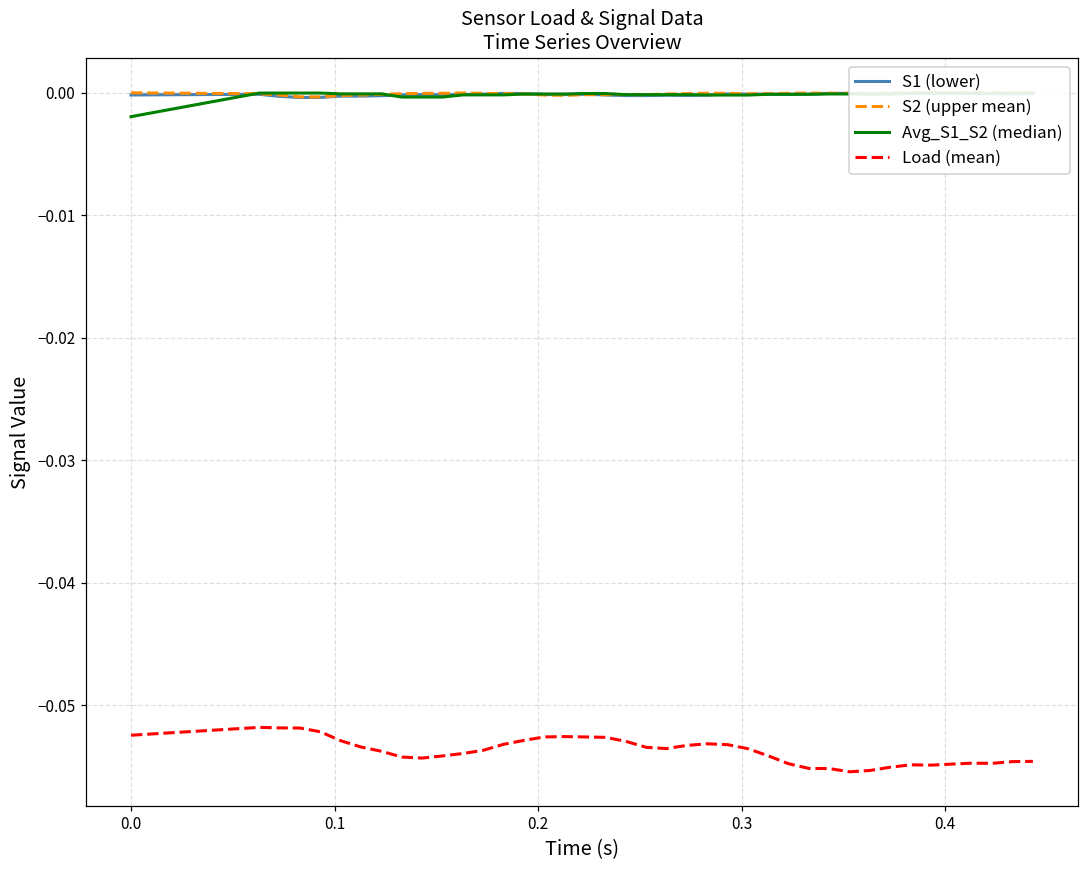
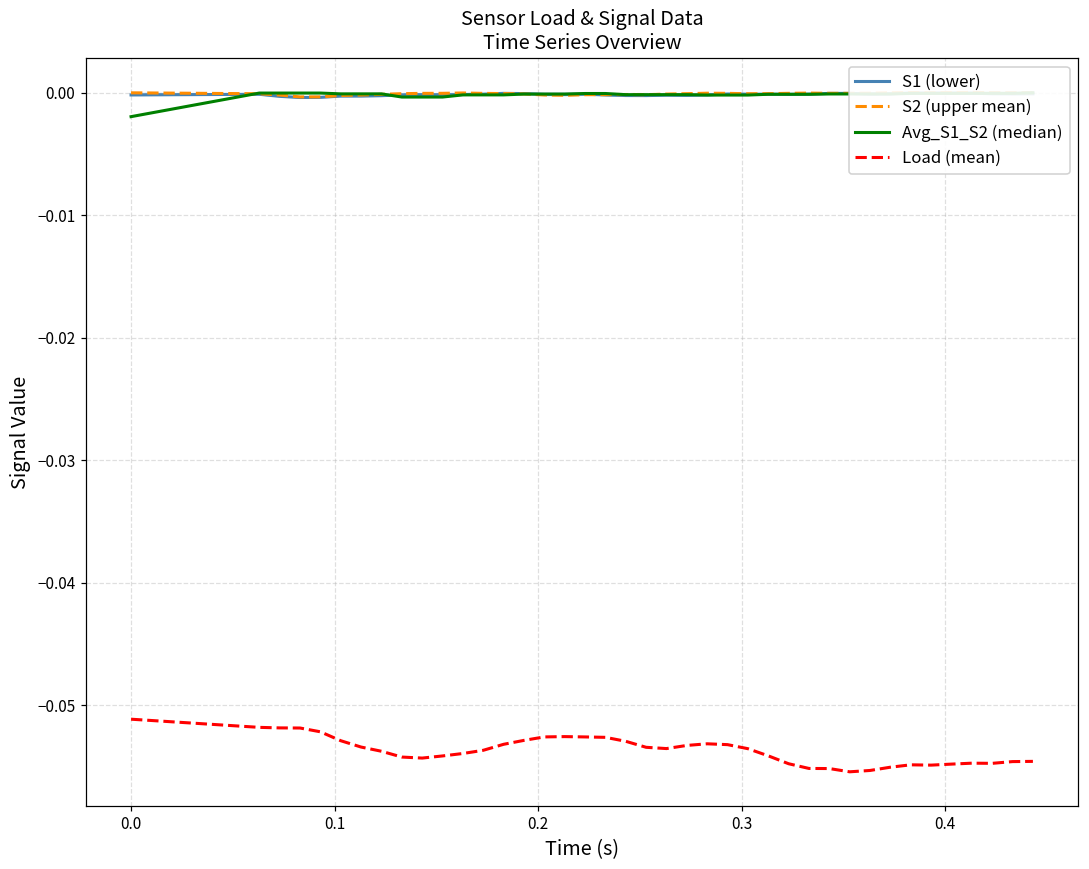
Load (mean), 0.0: -0.0524 -> -0.0511
